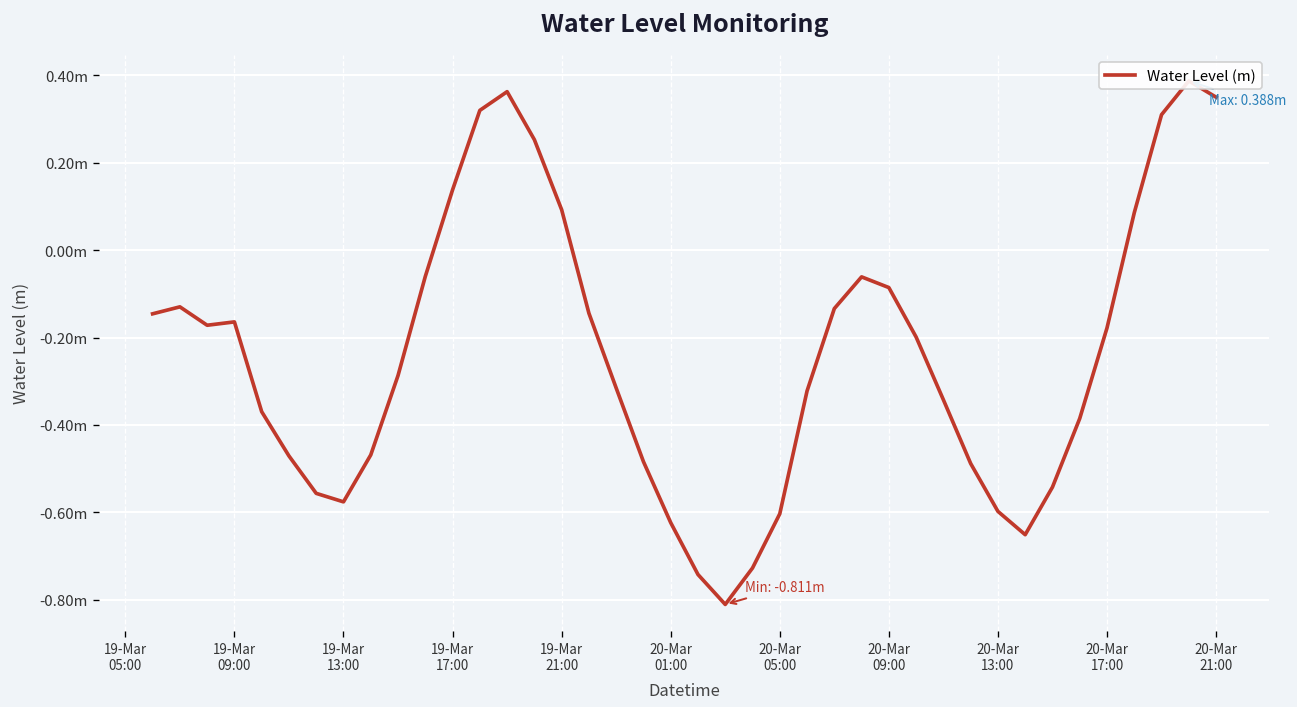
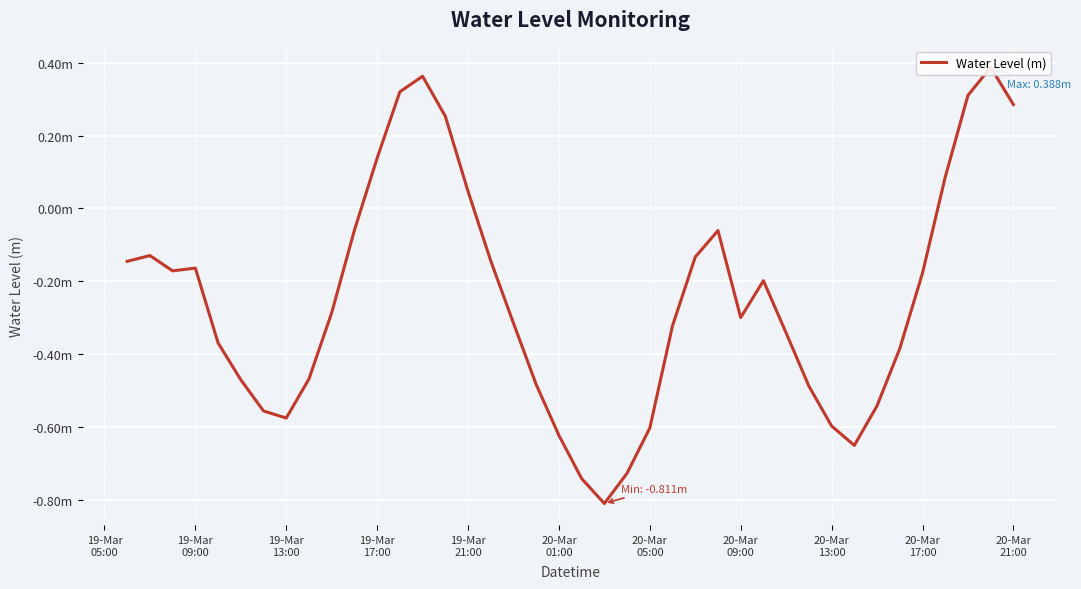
19-Mar 21:00: 0.09m -> 0.05m
20-Mar 09:00: -0.09m -> -0.30m
20-Mar 21:00: 0.35m -> 0.29m
